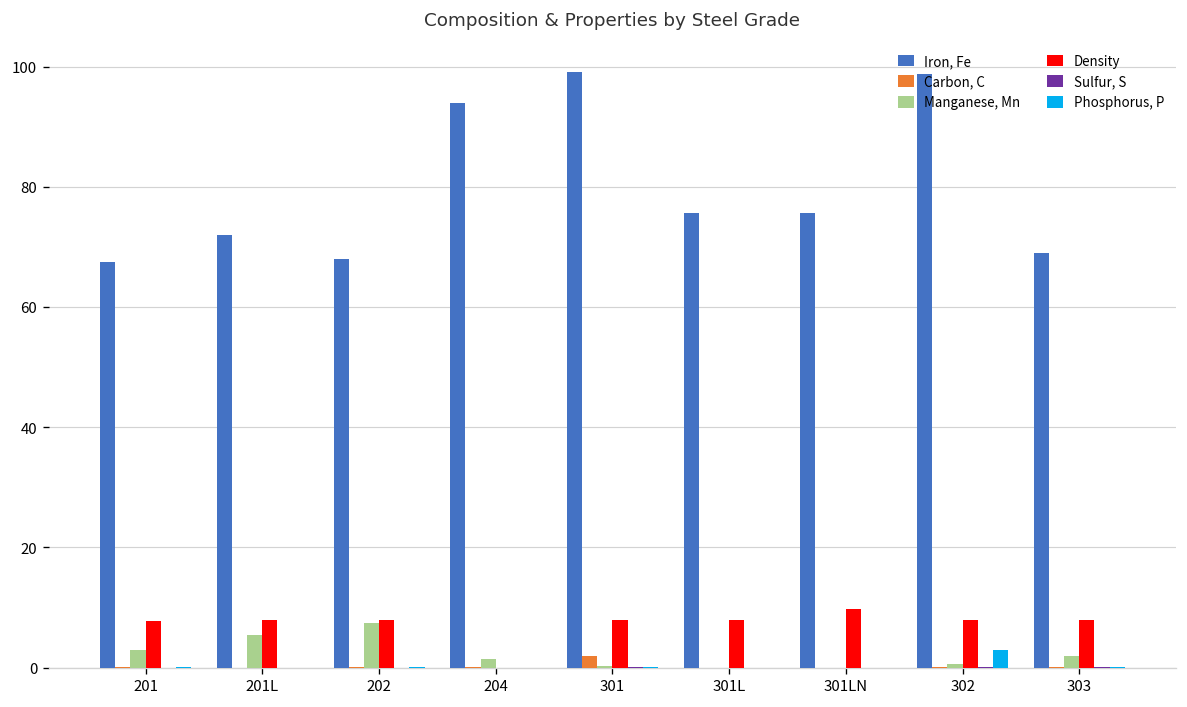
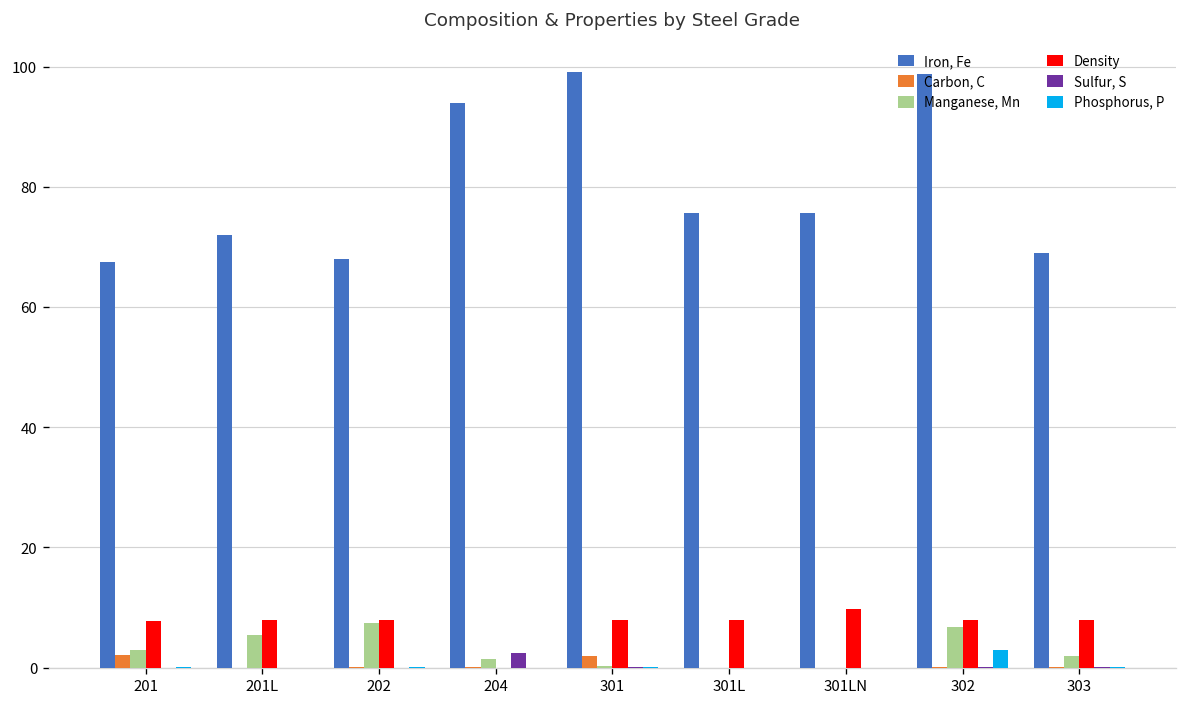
Carbon, C, 201: 0 -> 2
Sulfur, S, 204: 0 -> 3
Manganese, Mn, 302: 1 -> 7
